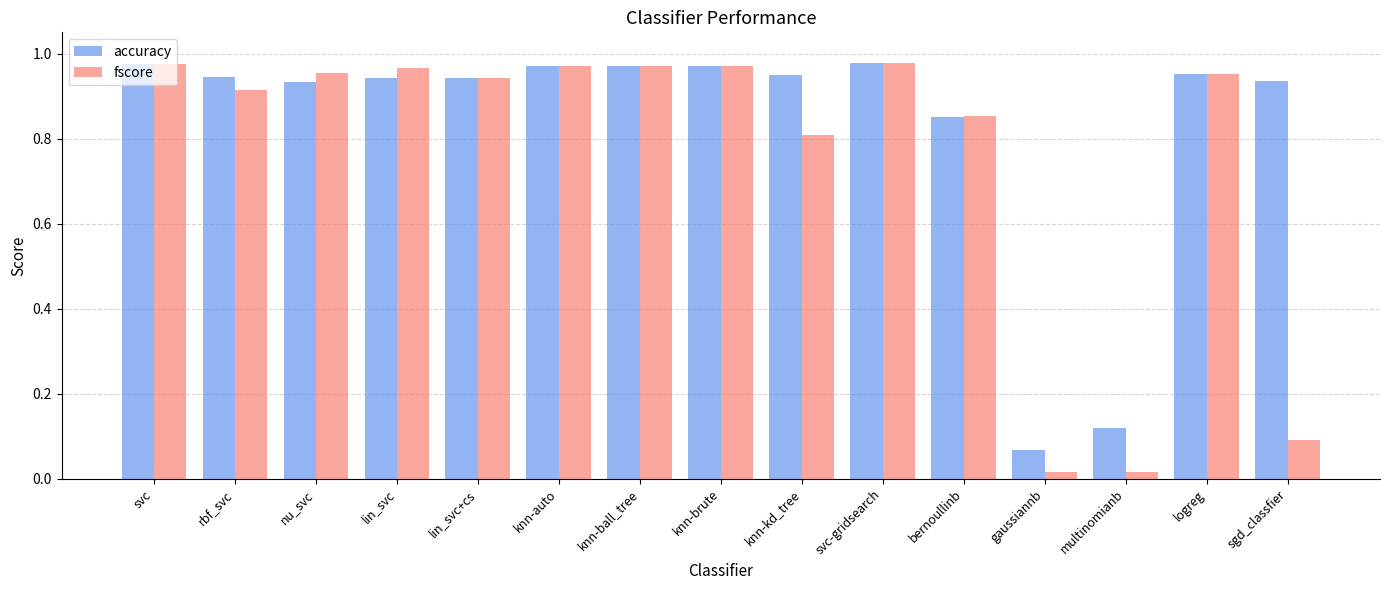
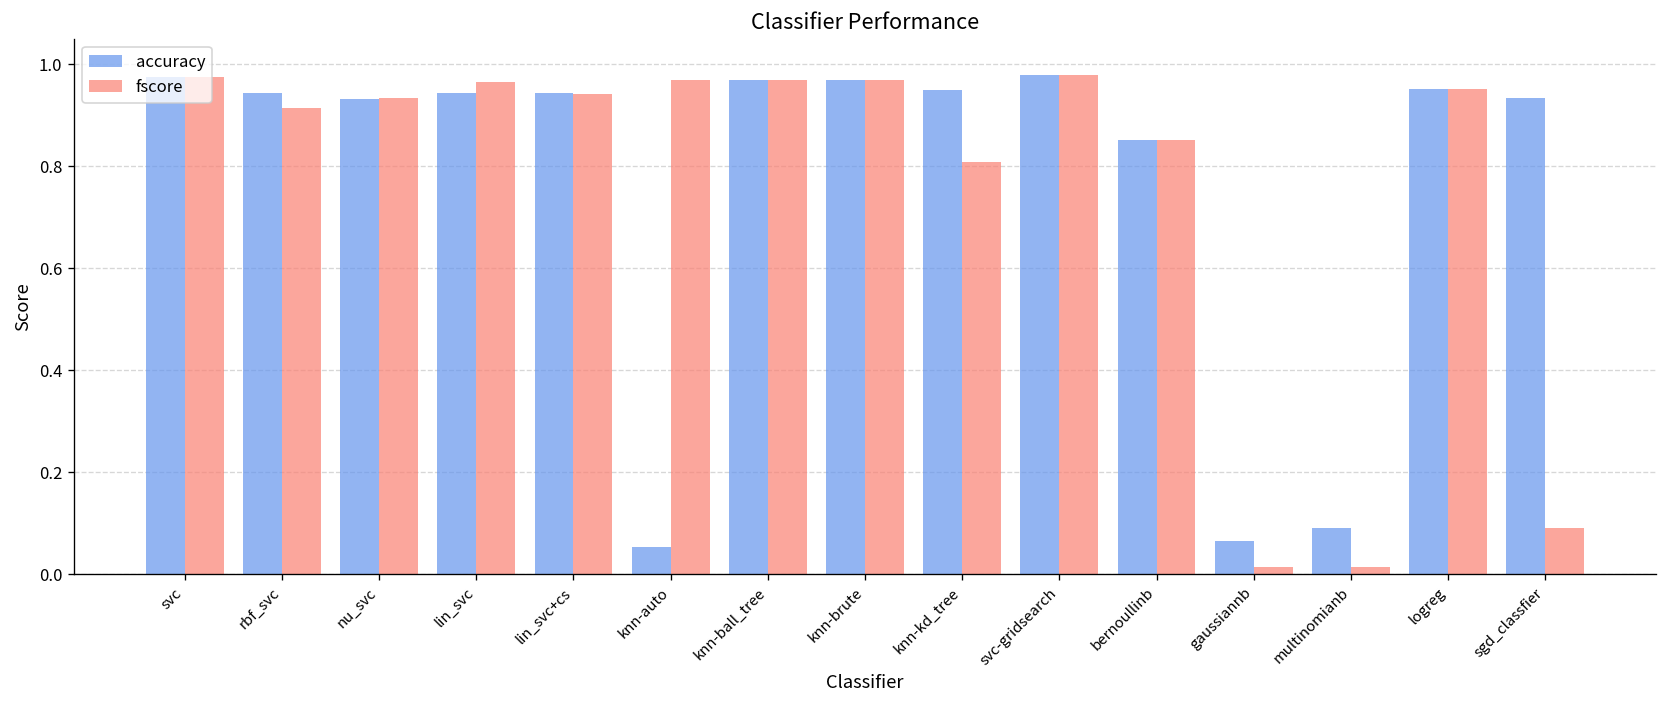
fscore, nu_svc: 0.96 -> 0.93
accuracy, knn-auto: 0.97 -> 0.05
accuracy, multinomianb: 0.12 -> 0.09
